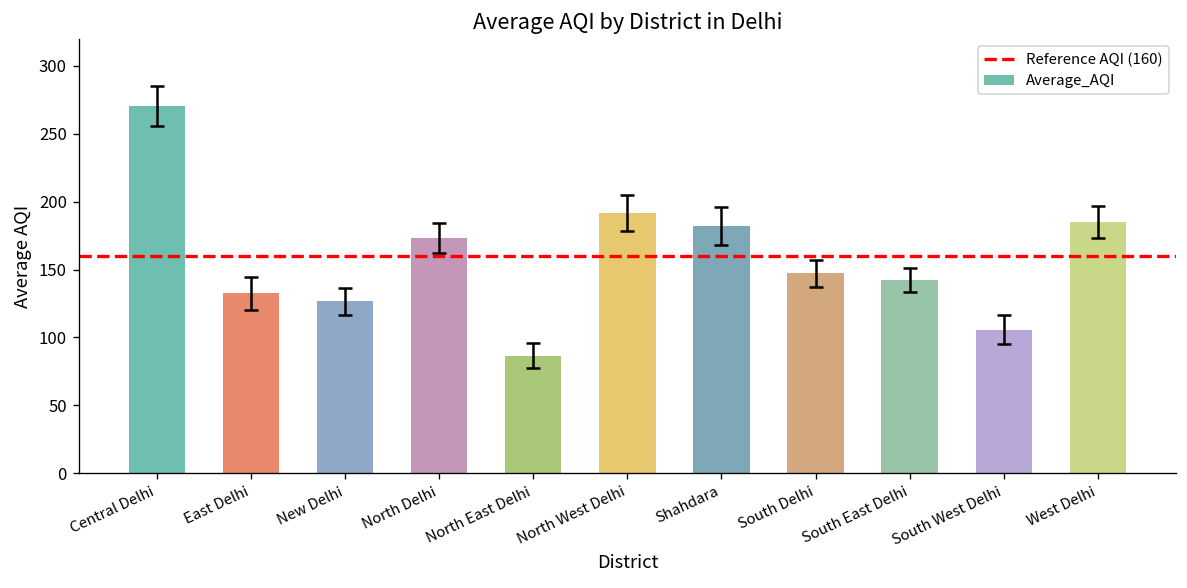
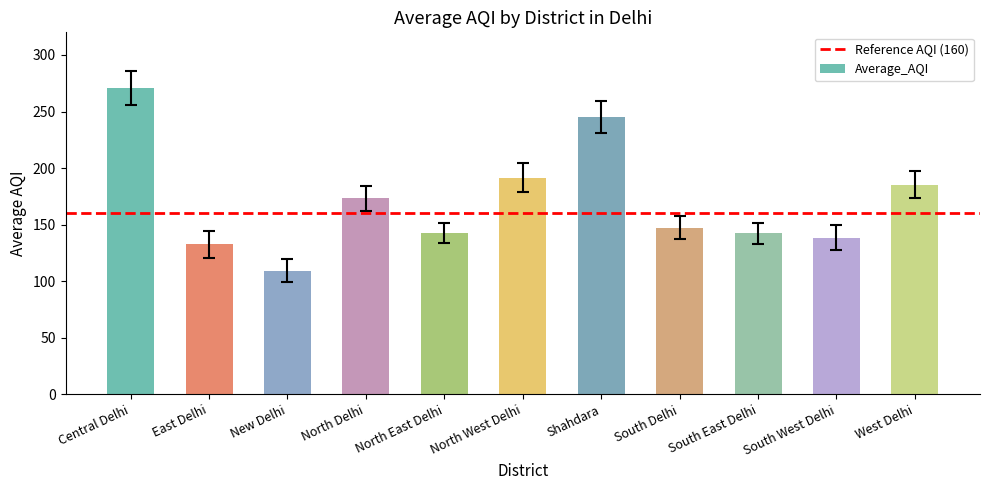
Average_AQI, New Delhi: 127 -> 109
Average_AQI, North East Delhi: 87 -> 143
Average_AQI, Shahdara: 182 -> 245
Average_AQI, South West Delhi: 106 -> 138
